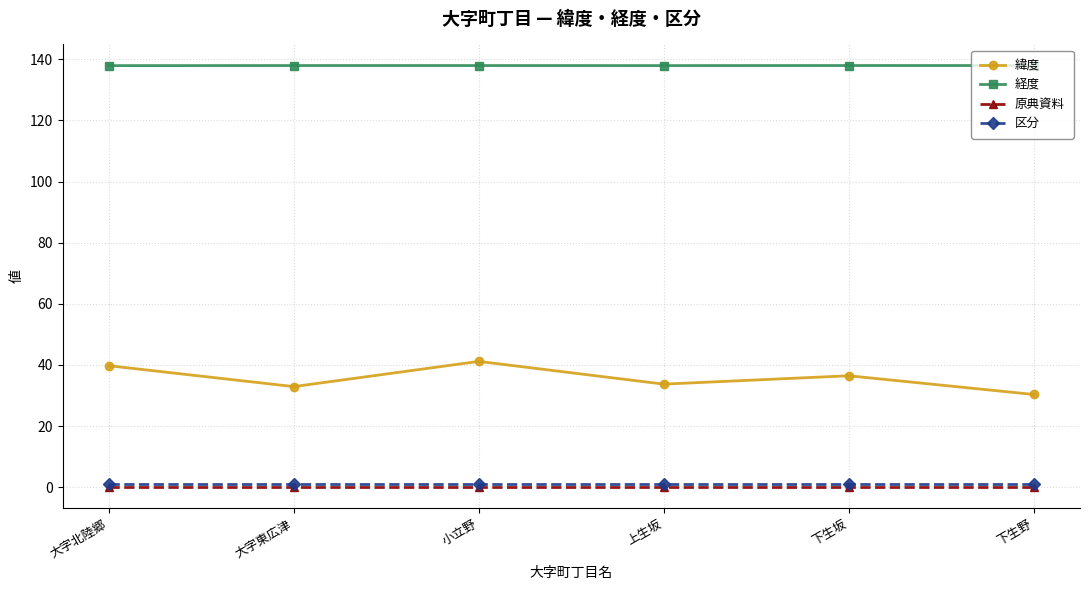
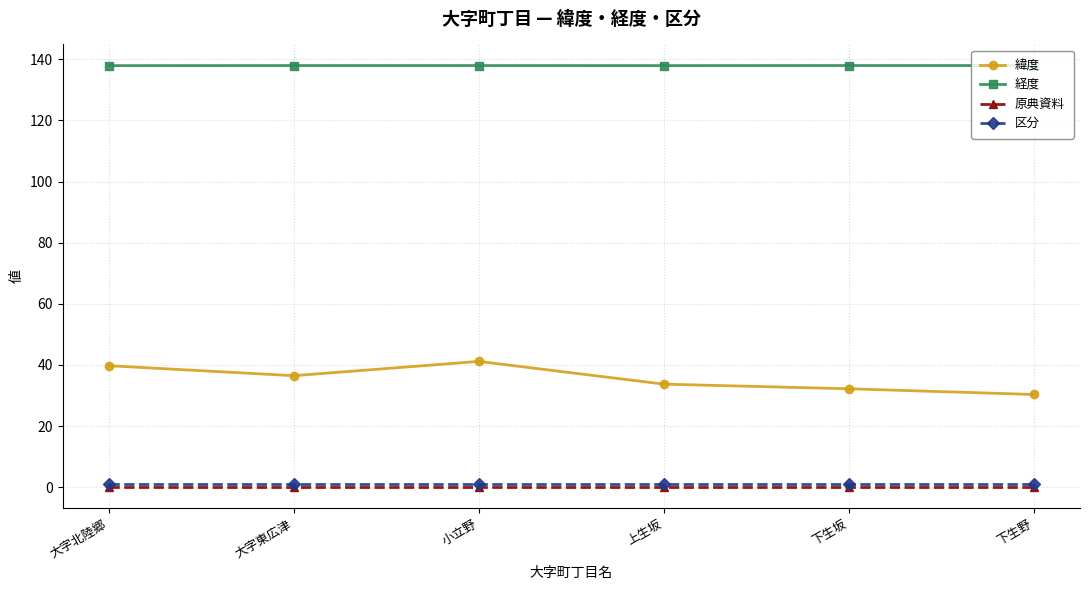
緯度, 大字東広津: 33 -> 36
緯度, 下生坂: 36 -> 32
